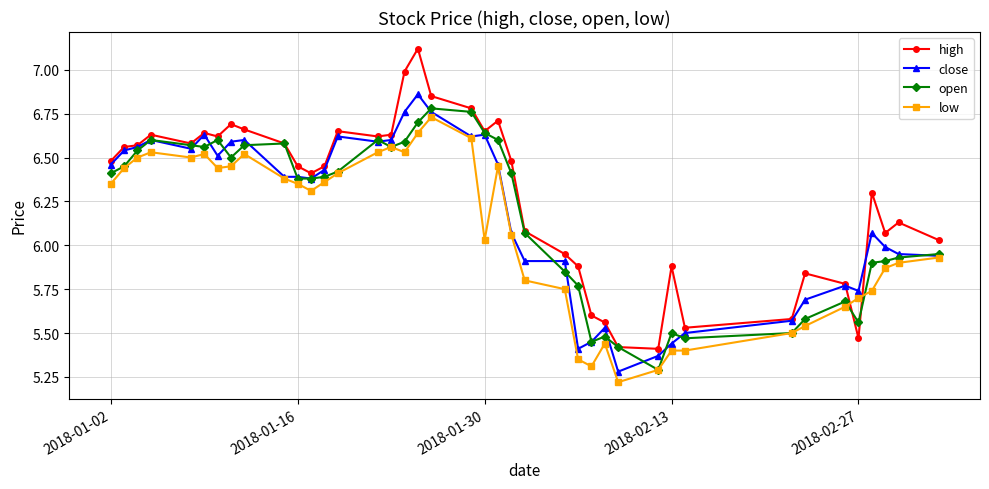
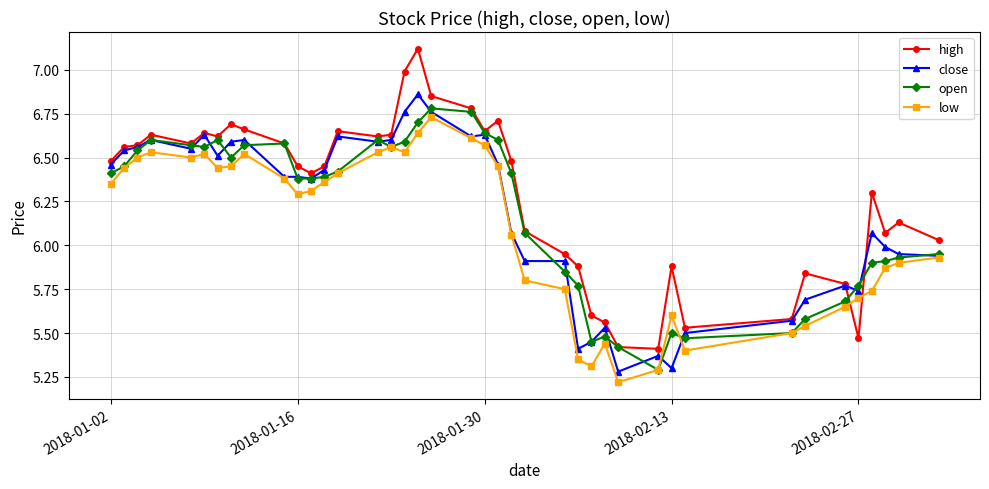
low, 2018-01-16: 6.35 -> 6.29
low, 2018-01-30: 6.03 -> 6.57
close, 2018-02-13: 5.44 -> 5.30
low, 2018-02-13: 5.4 -> 5.6
open, 2018-02-27: 5.56 -> 5.77
